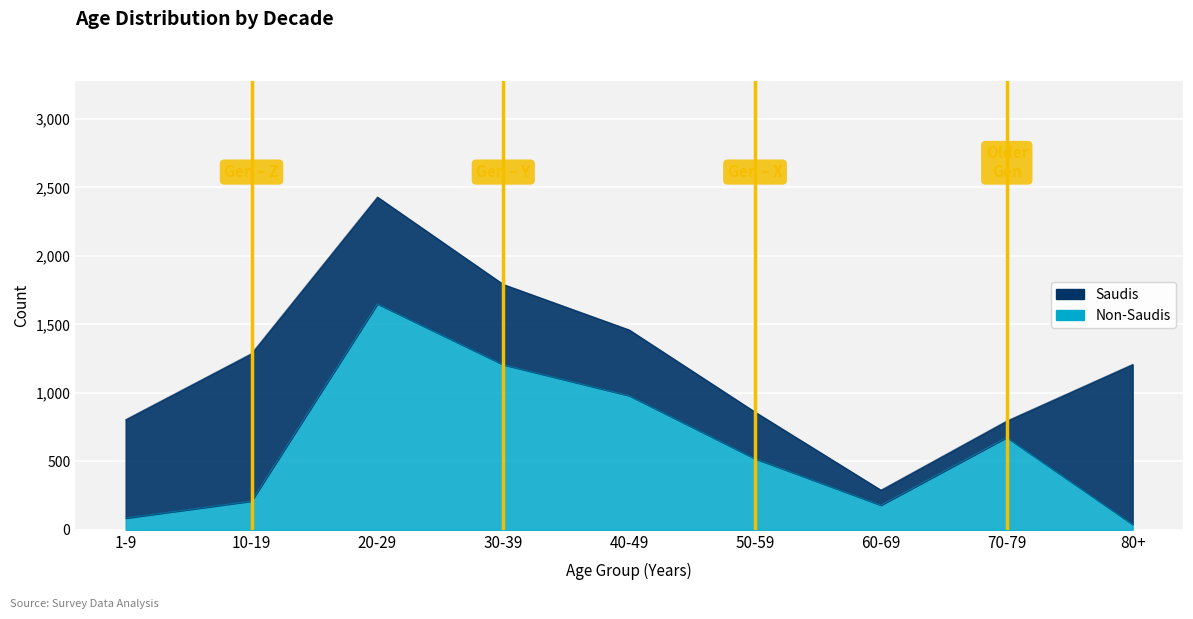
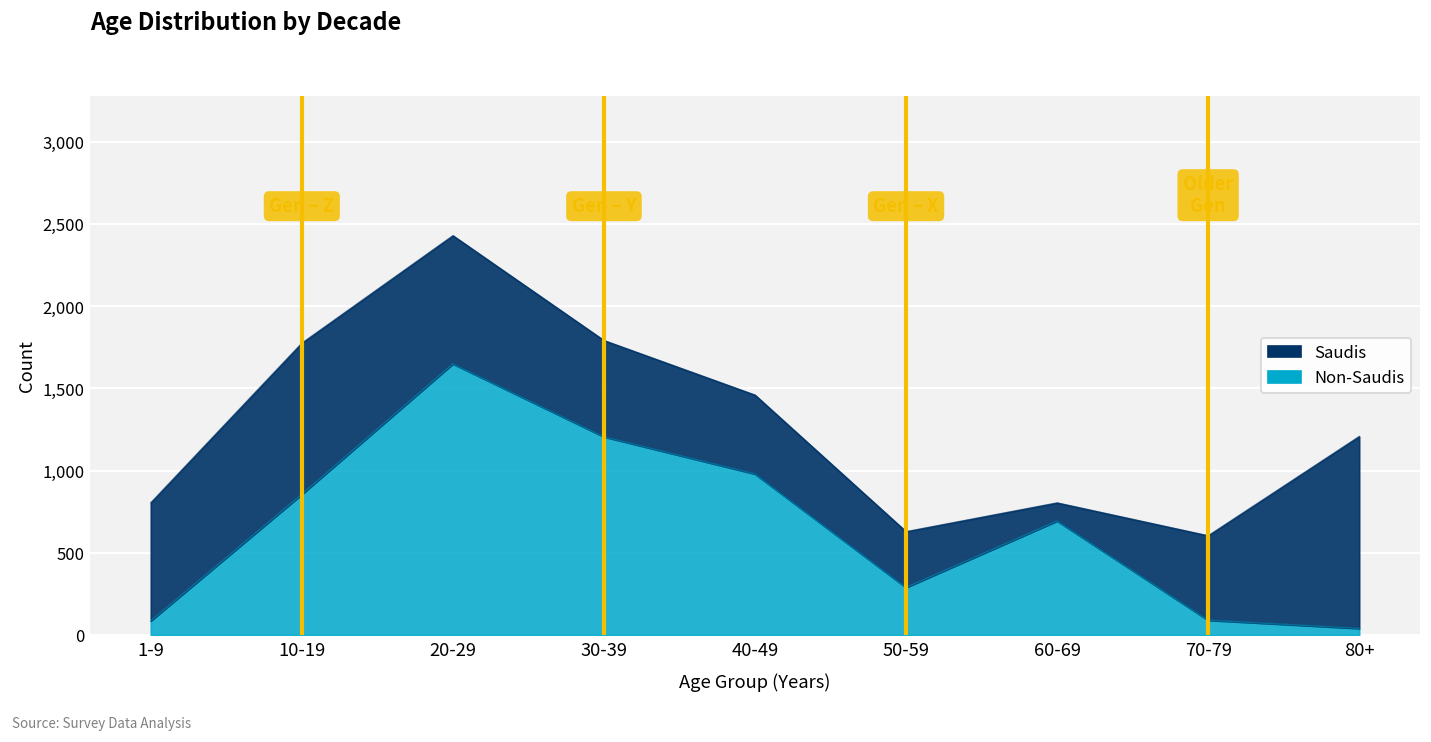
Non-Saudis, 10-19: 210 -> 860
Saudis, 10-19: 1,080 -> 920
Non-Saudis, 50-59: 520 -> 290
Non-Saudis, 60-69: 180 -> 690
Non-Saudis, 70-79: 680 -> 90
Saudis, 70-79: 120 -> 510
